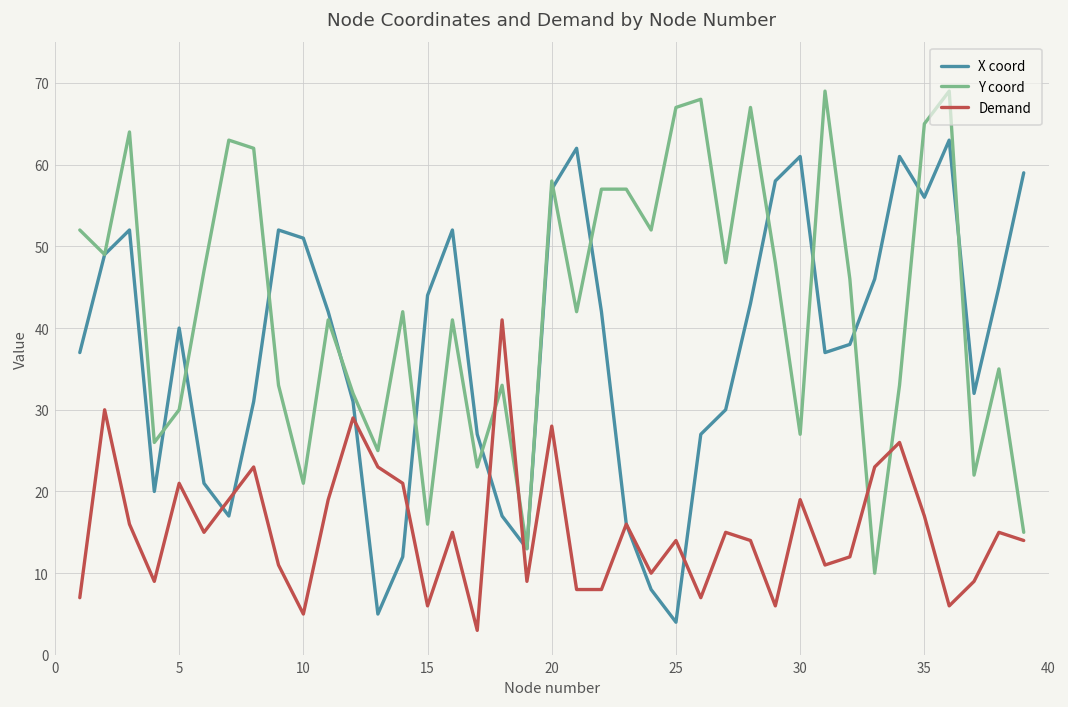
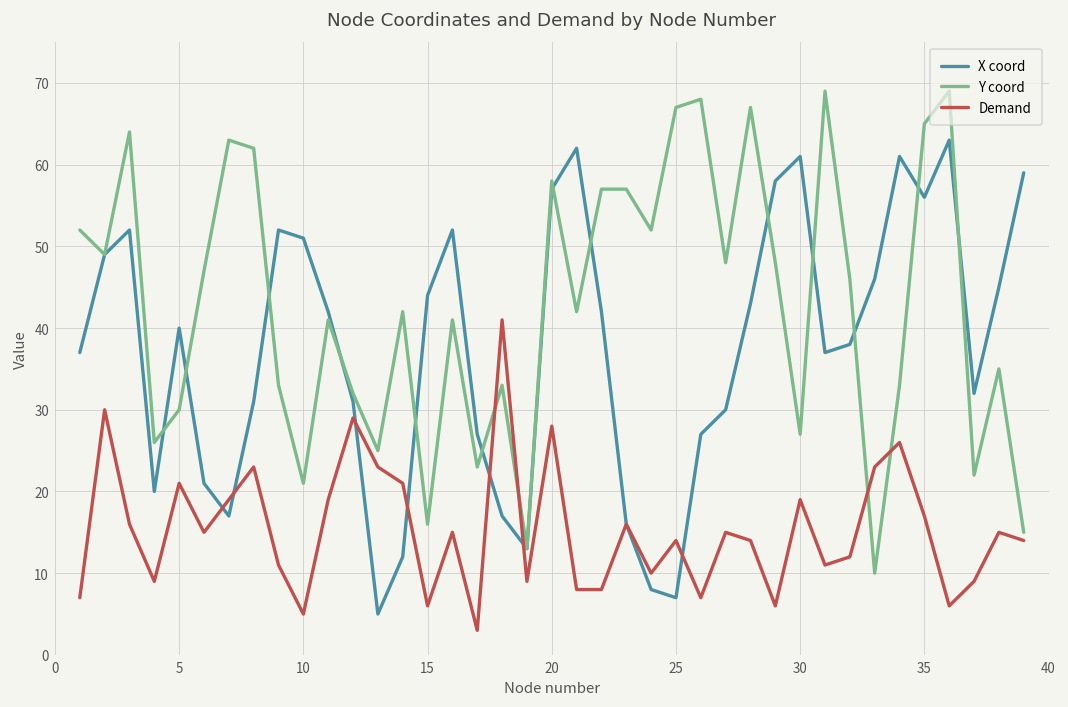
X coord, 25: 4 -> 7
